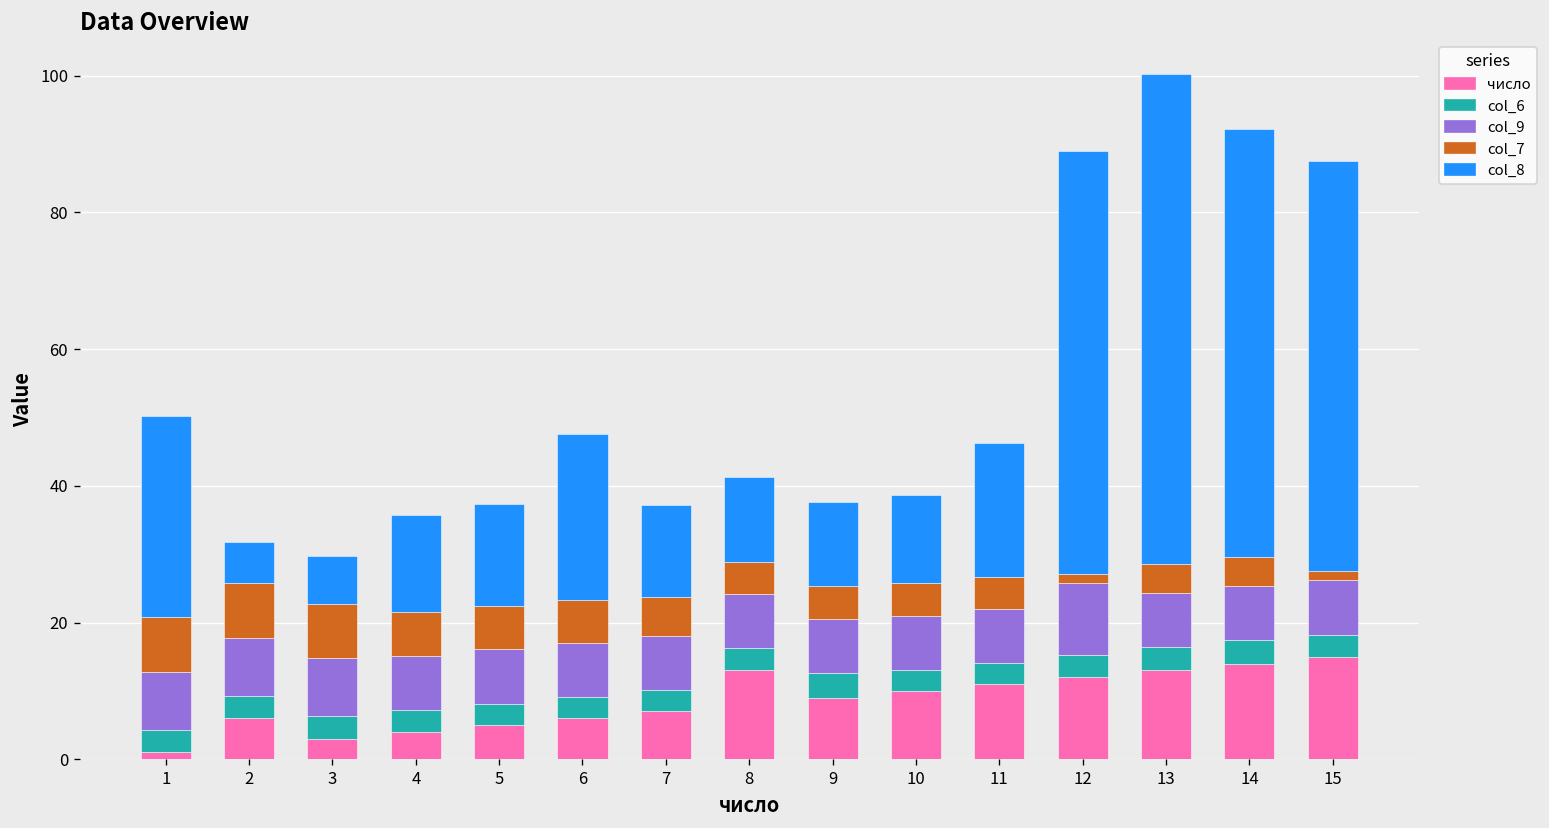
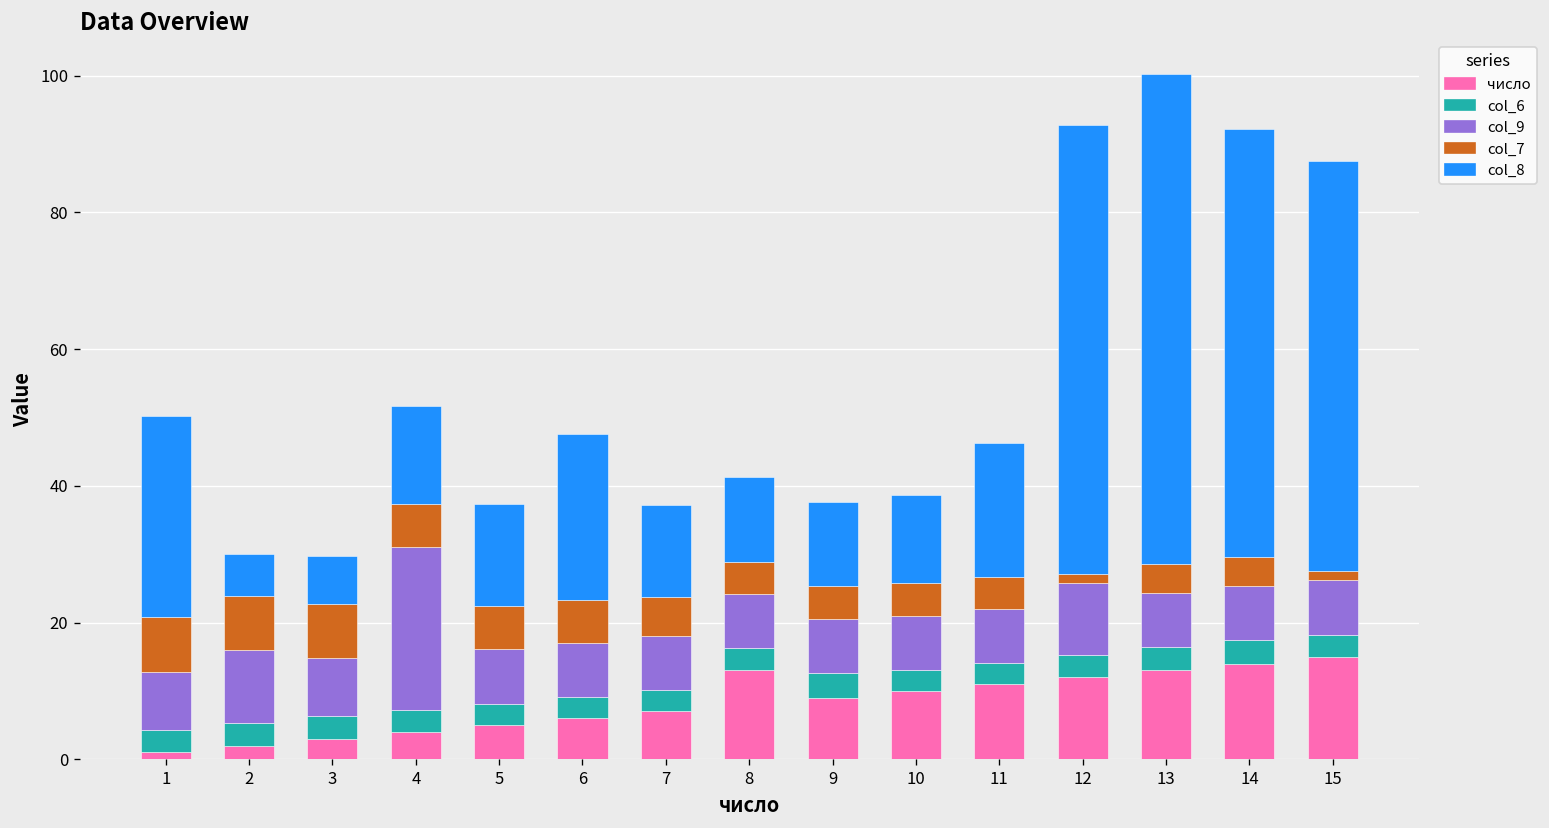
число, 2: 6 -> 2
col_9, 2: 9 -> 11
col_9, 4: 8 -> 24
col_8, 12: 62 -> 66
